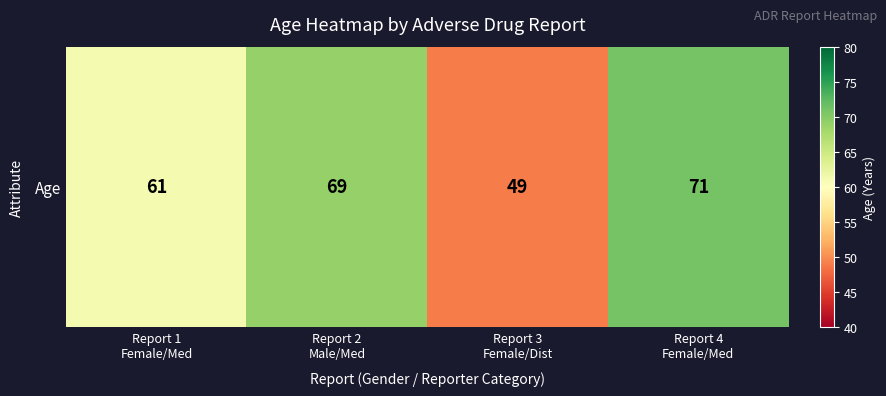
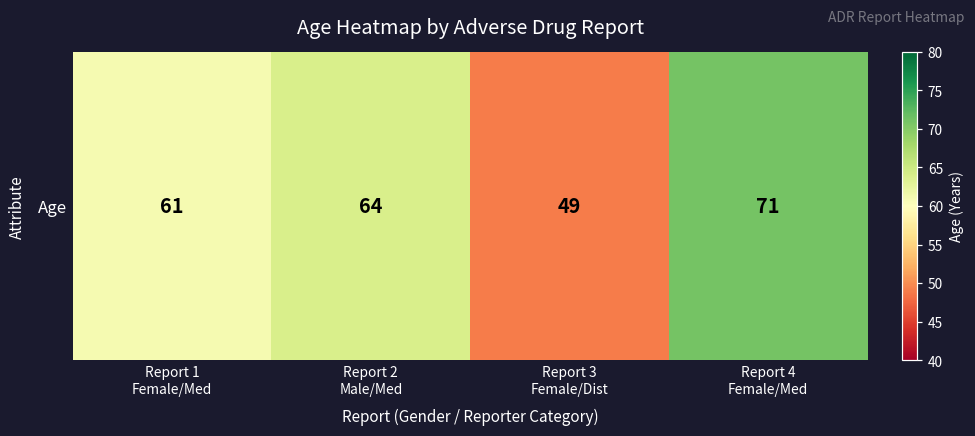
Age, Report 2 Male/Med: 69 -> 64
